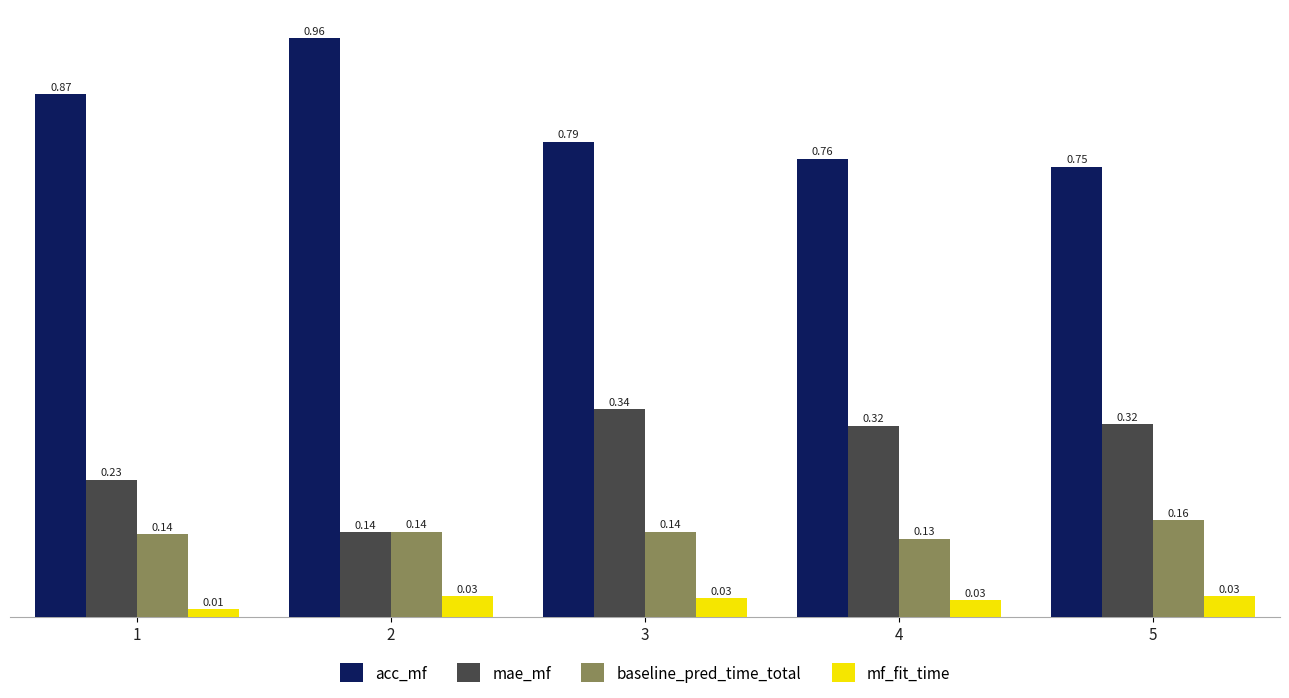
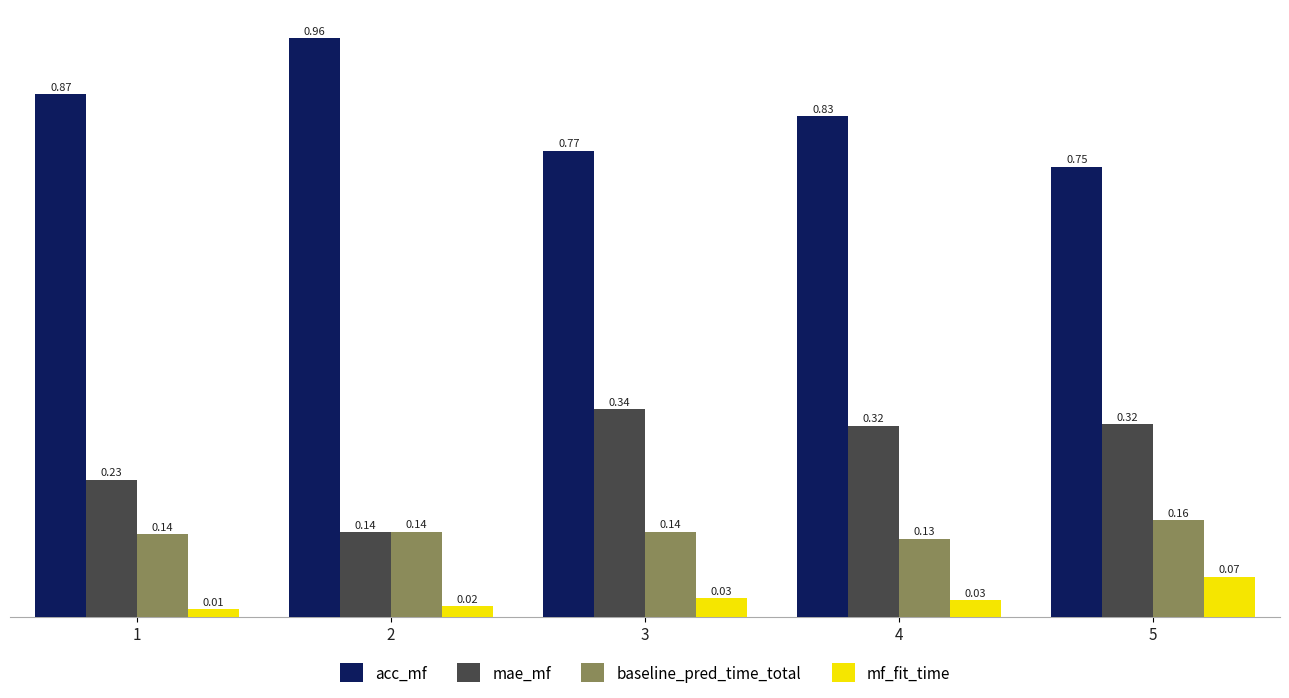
mf_fit_time, 2: 0.03 -> 0.02
acc_mf, 3: 0.79 -> 0.77
acc_mf, 4: 0.76 -> 0.83
mf_fit_time, 5: 0.03 -> 0.07
